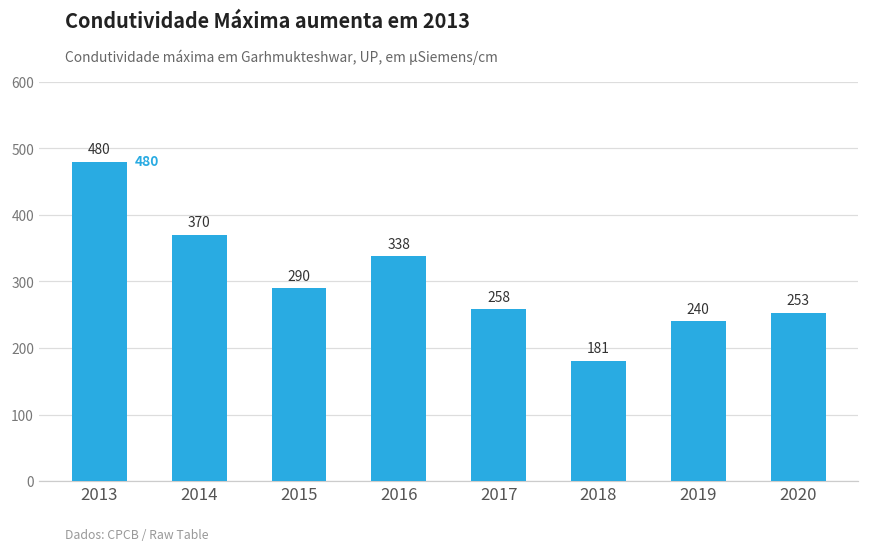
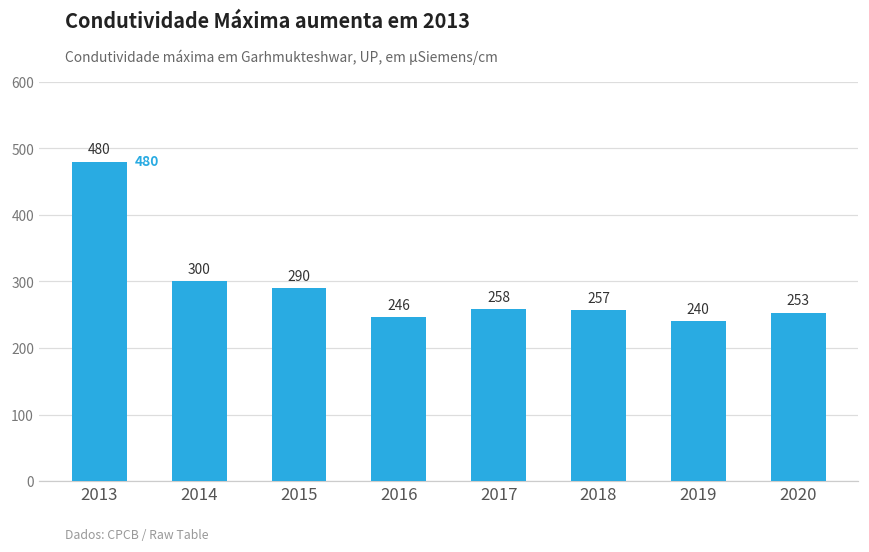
2014: 370 -> 300
2016: 338 -> 246
2018: 181 -> 257
